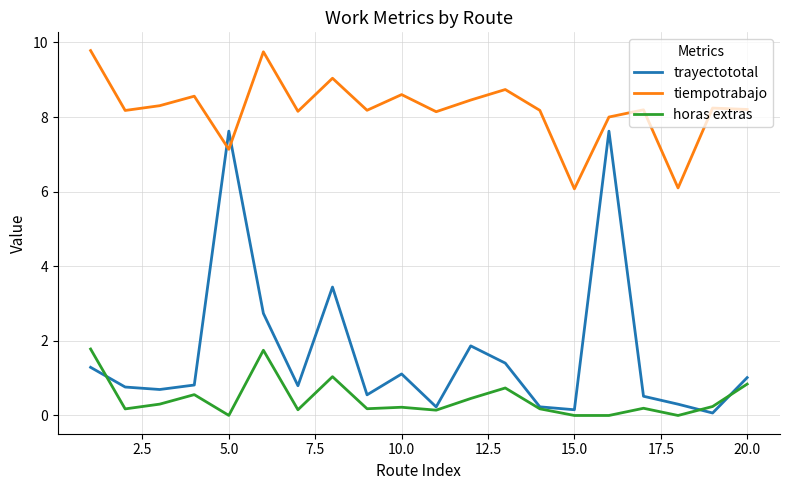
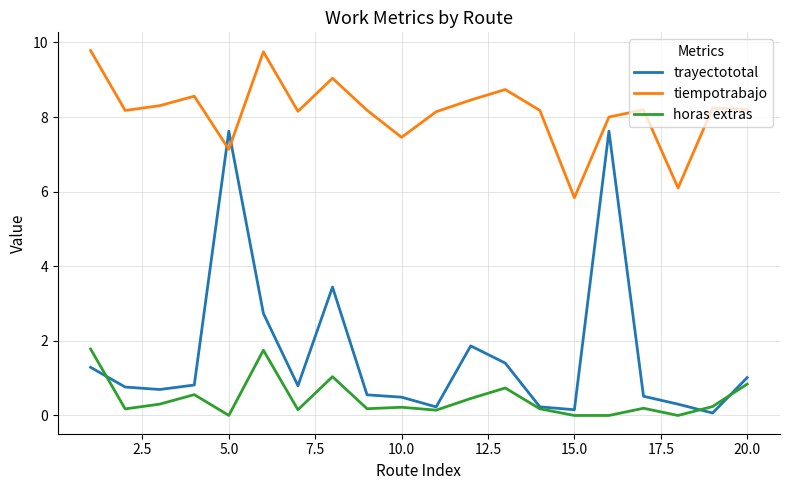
trayectototal, 10.0: 1.1 -> 0.5
tiempotrabajo, 10.0: 8.6 -> 7.5
tiempotrabajo, 15.0: 6.1 -> 5.8
